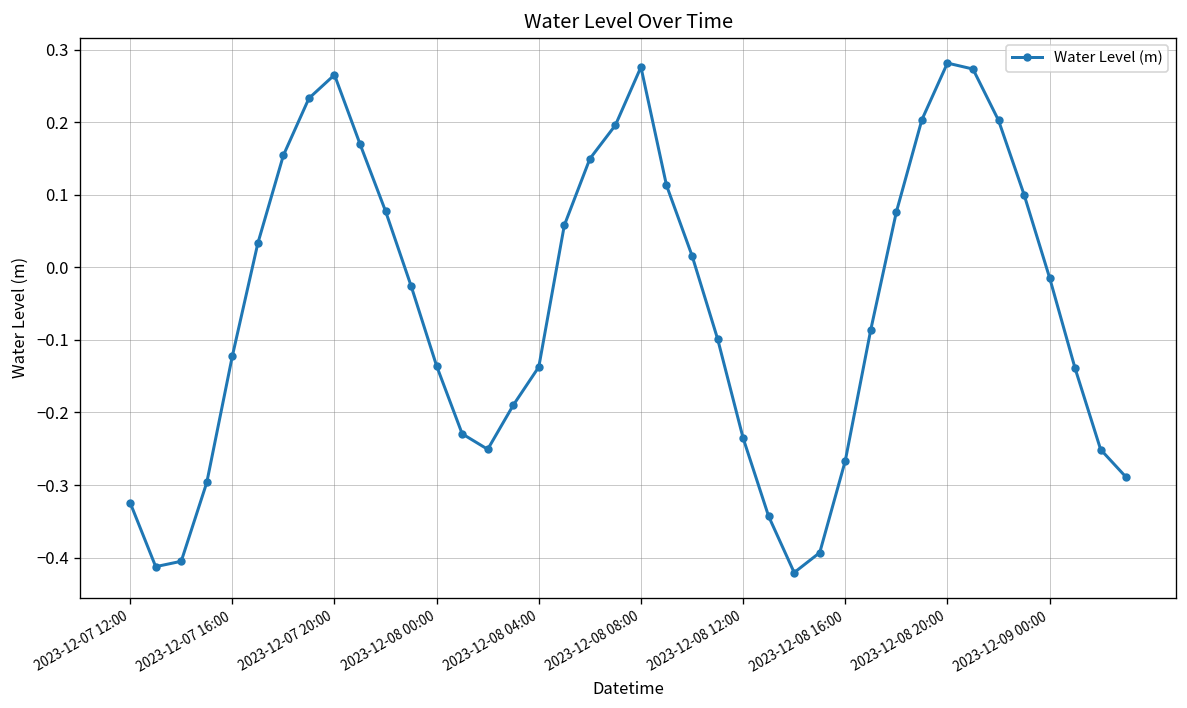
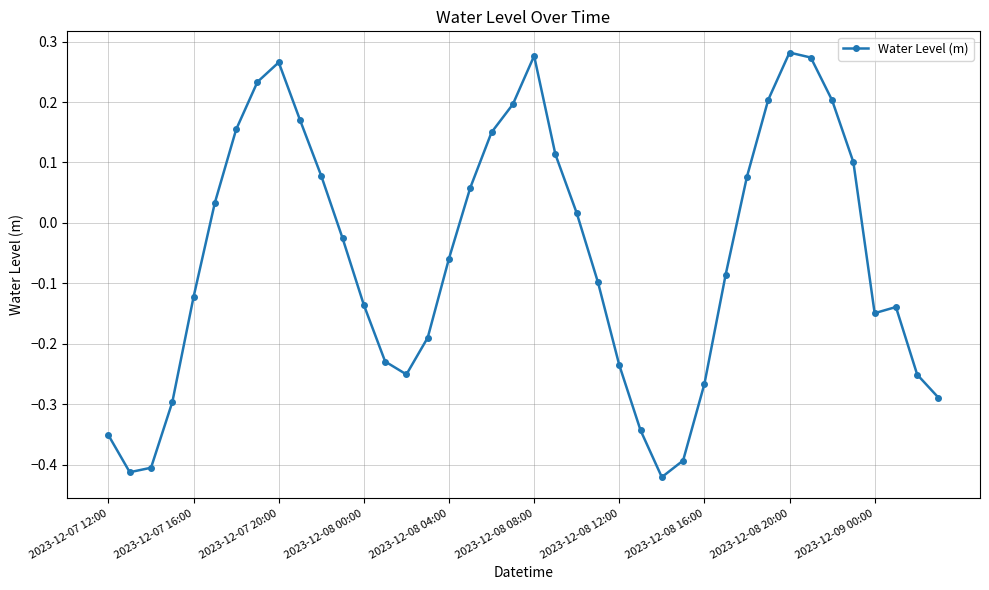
2023-12-07 12:00: -0.32 -> -0.35
2023-12-08 04:00: -0.14 -> -0.06
2023-12-09 00:00: -0.01 -> -0.15
